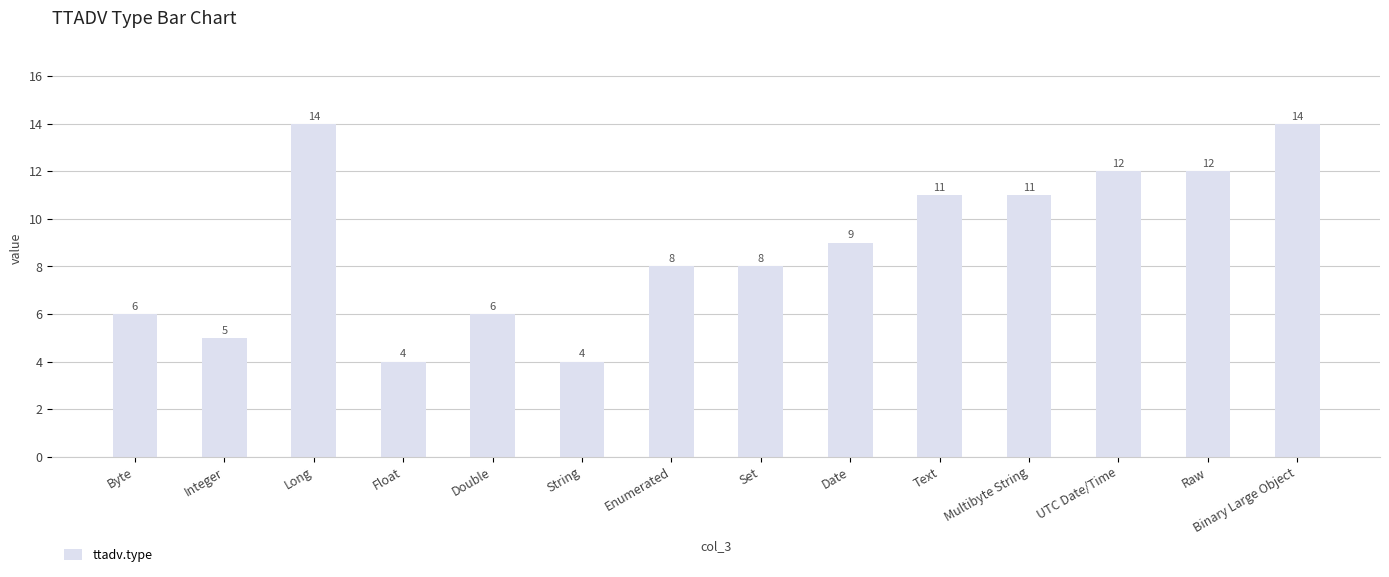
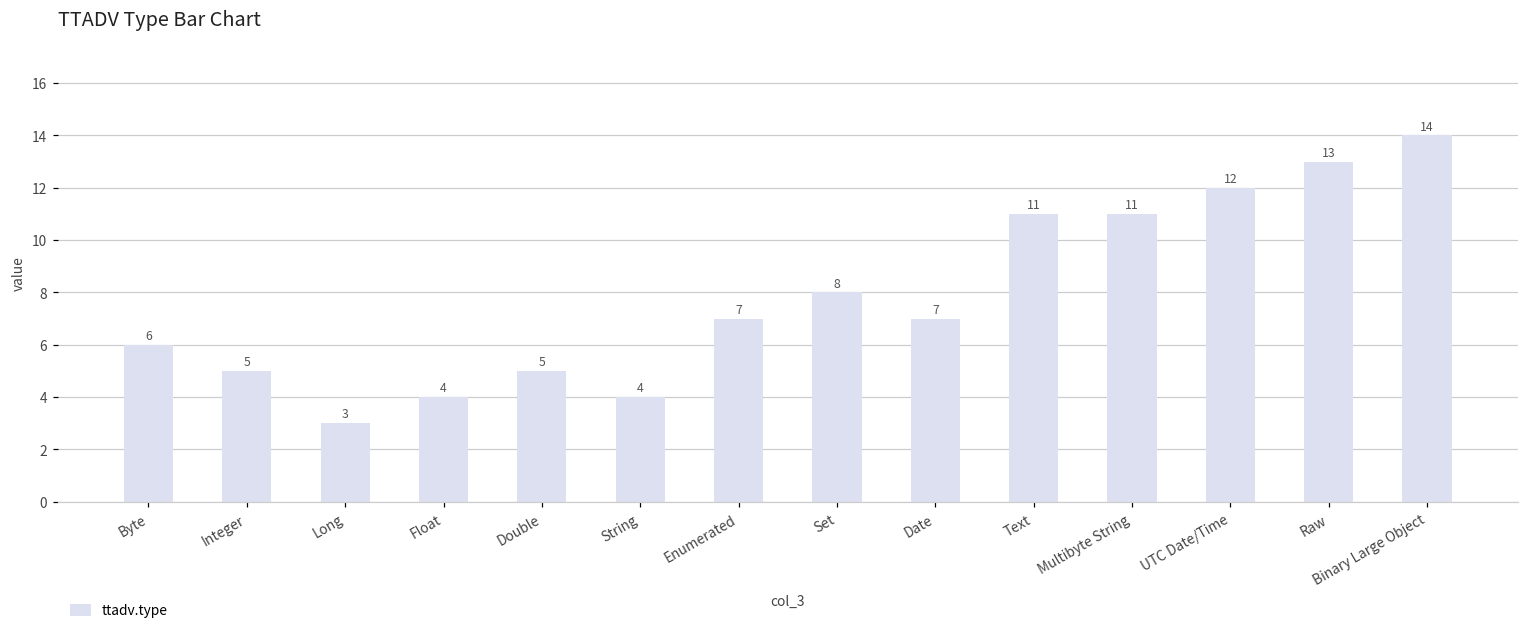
Long: 14 -> 3
Double: 6 -> 5
Enumerated: 8 -> 7
Date: 9 -> 7
Raw: 12 -> 13
